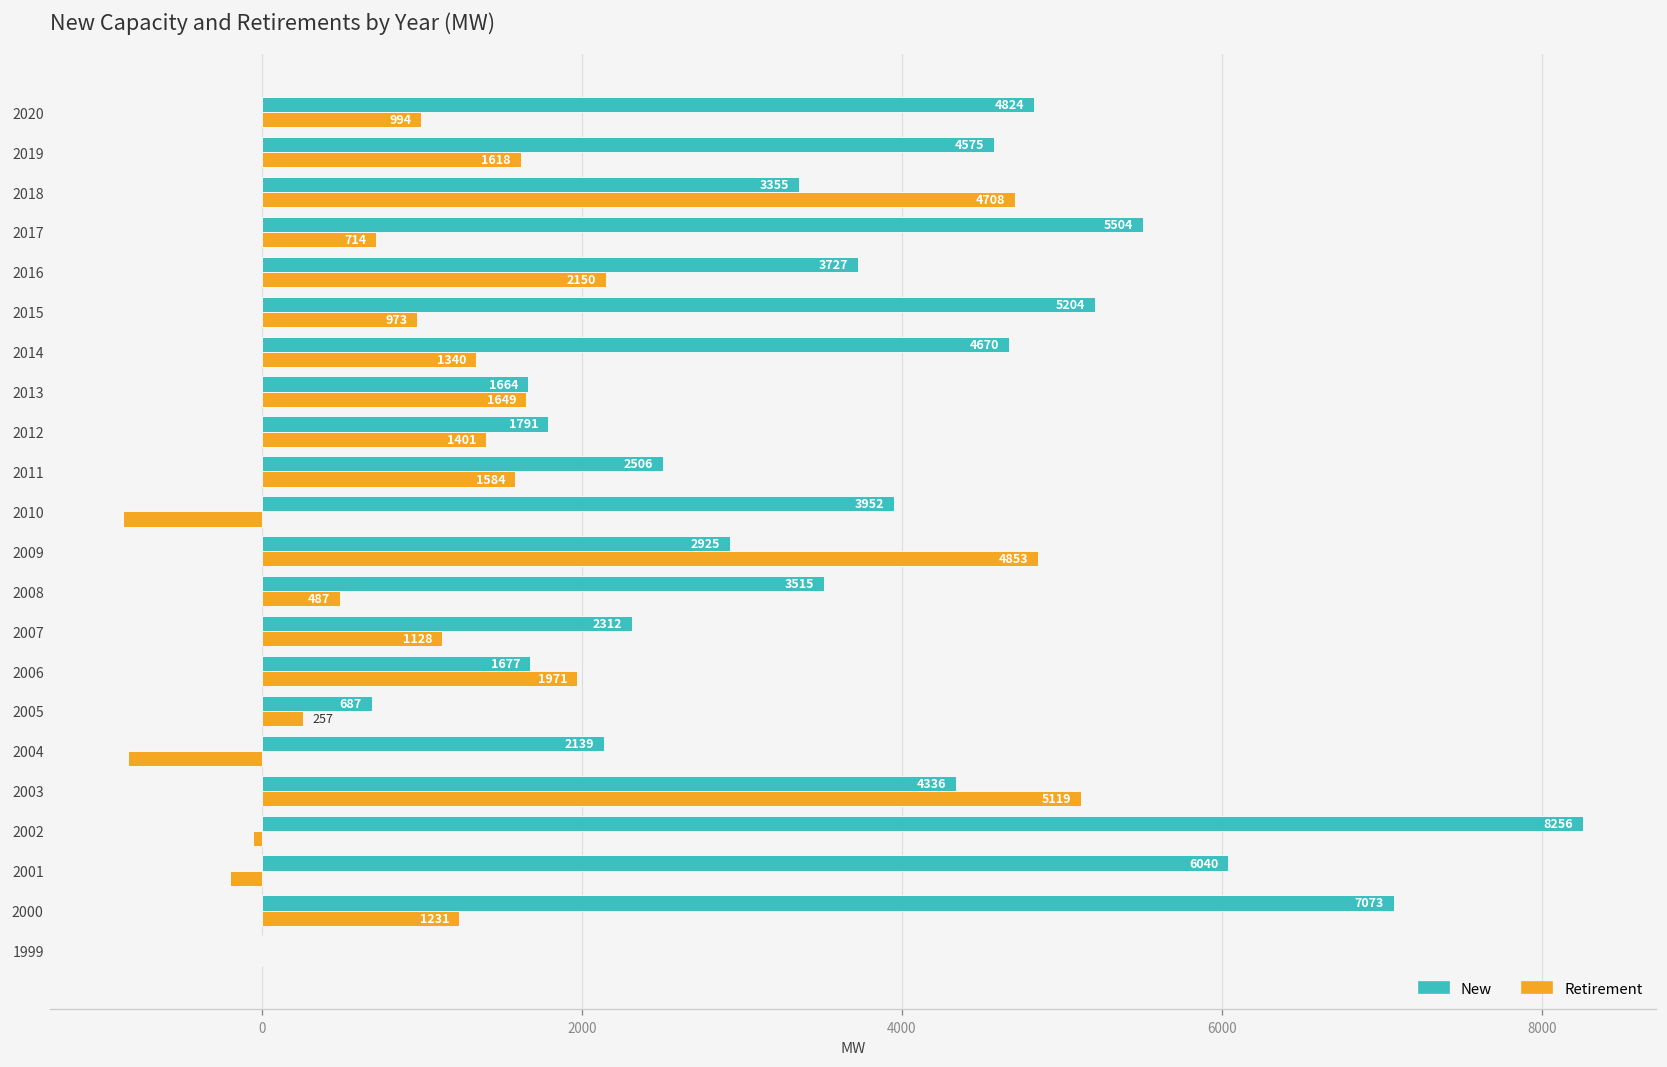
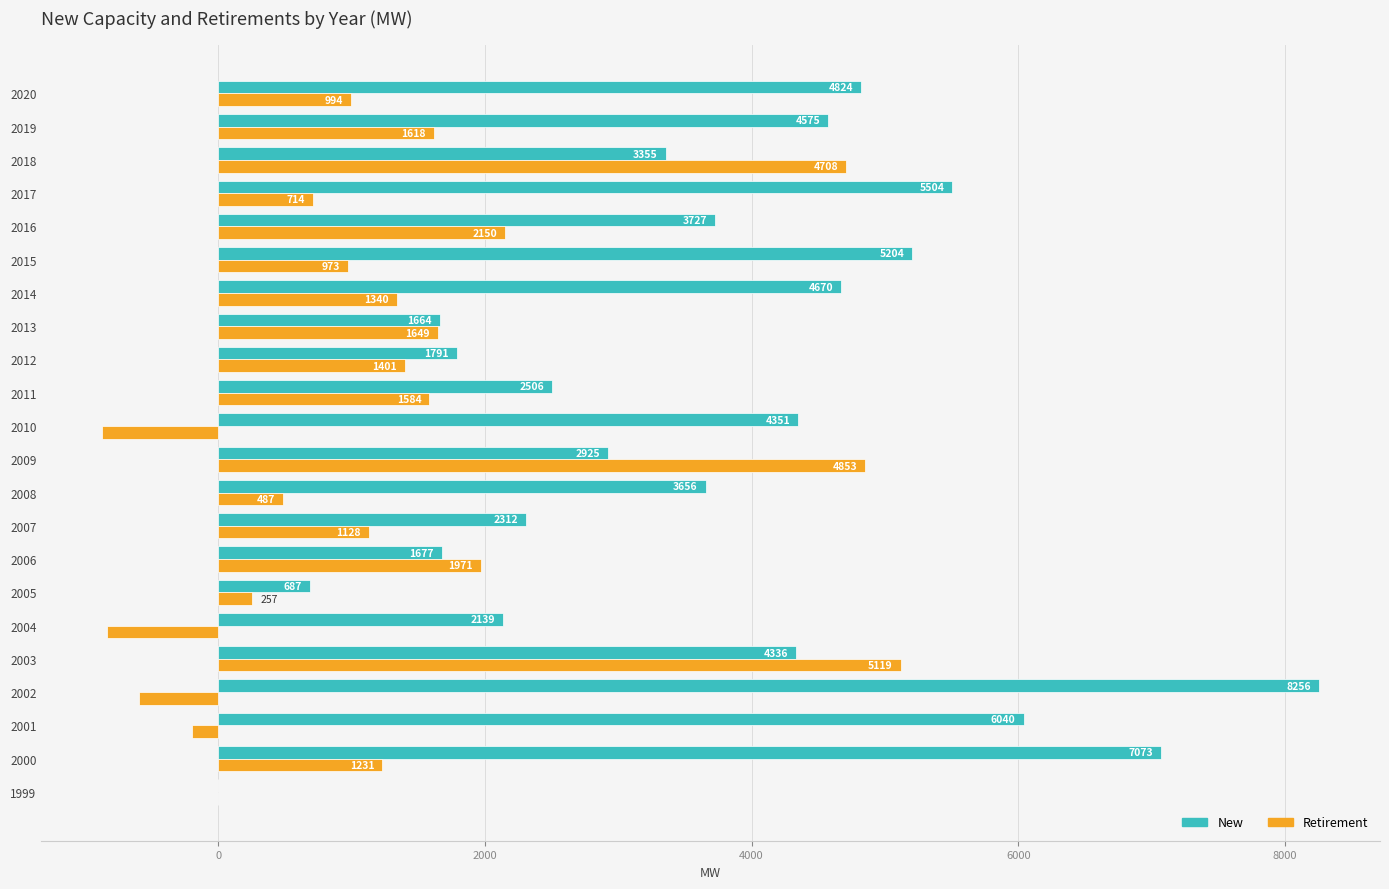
New, 2010: 3952 -> 4351
New, 2008: 3515 -> 3656
Retirement, 2002: -50 -> -590
